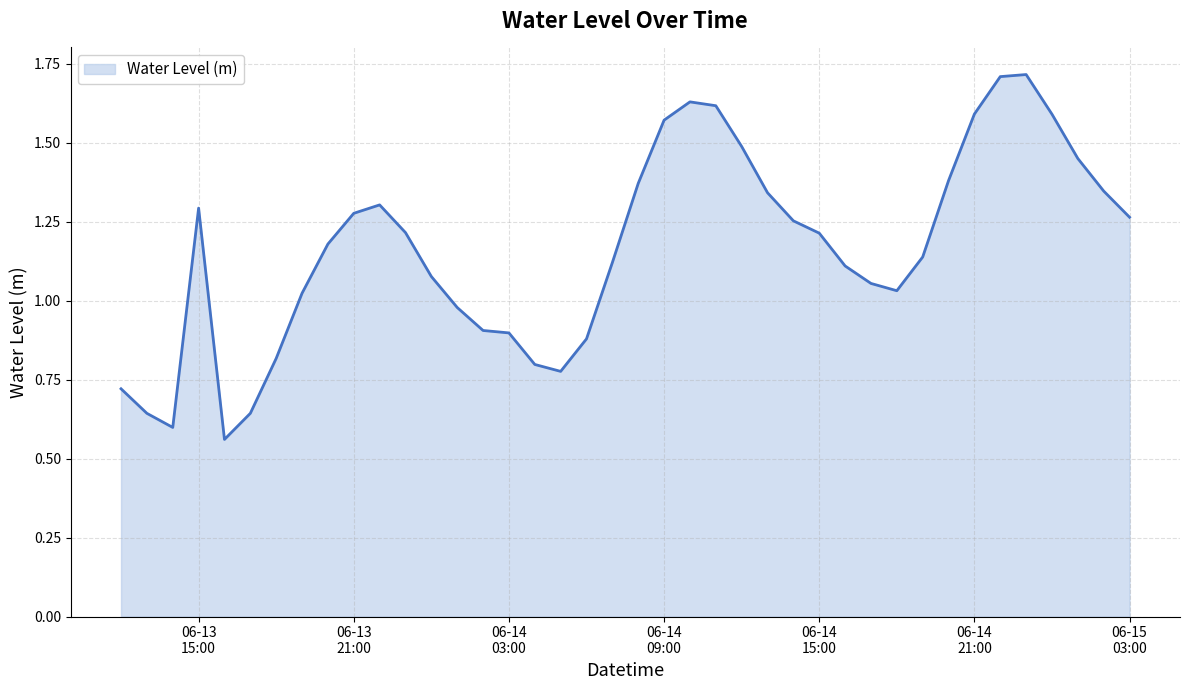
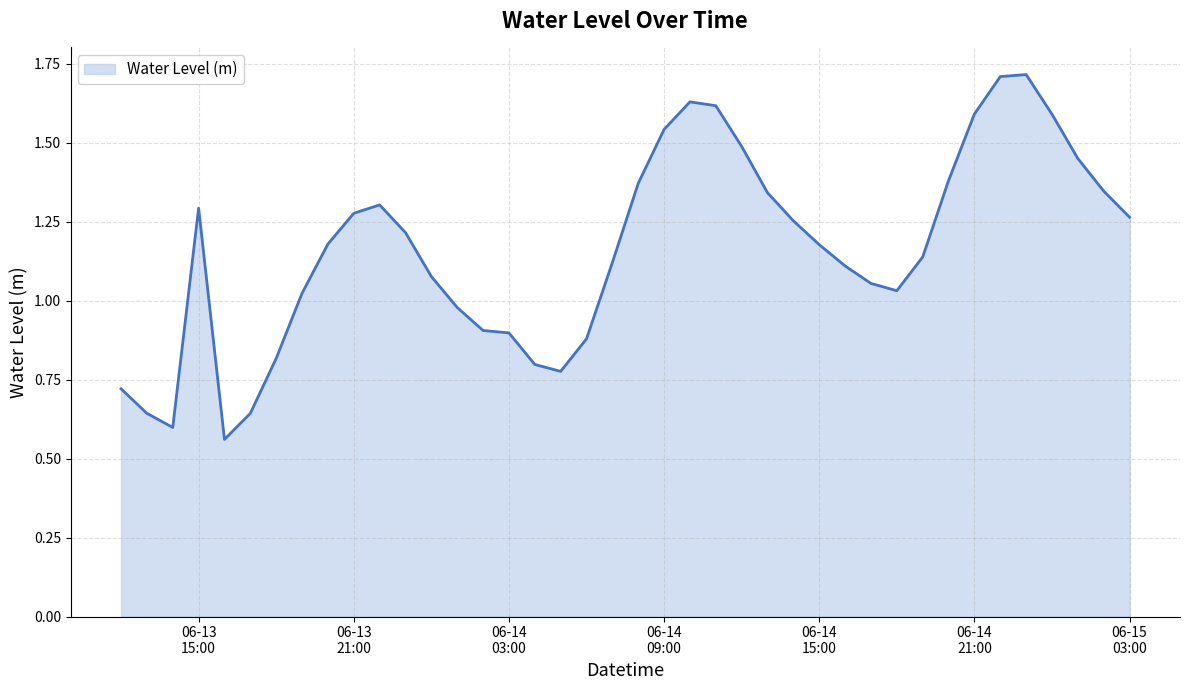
06-14 09:00: 1.57 -> 1.54
06-14 15:00: 1.21 -> 1.18
